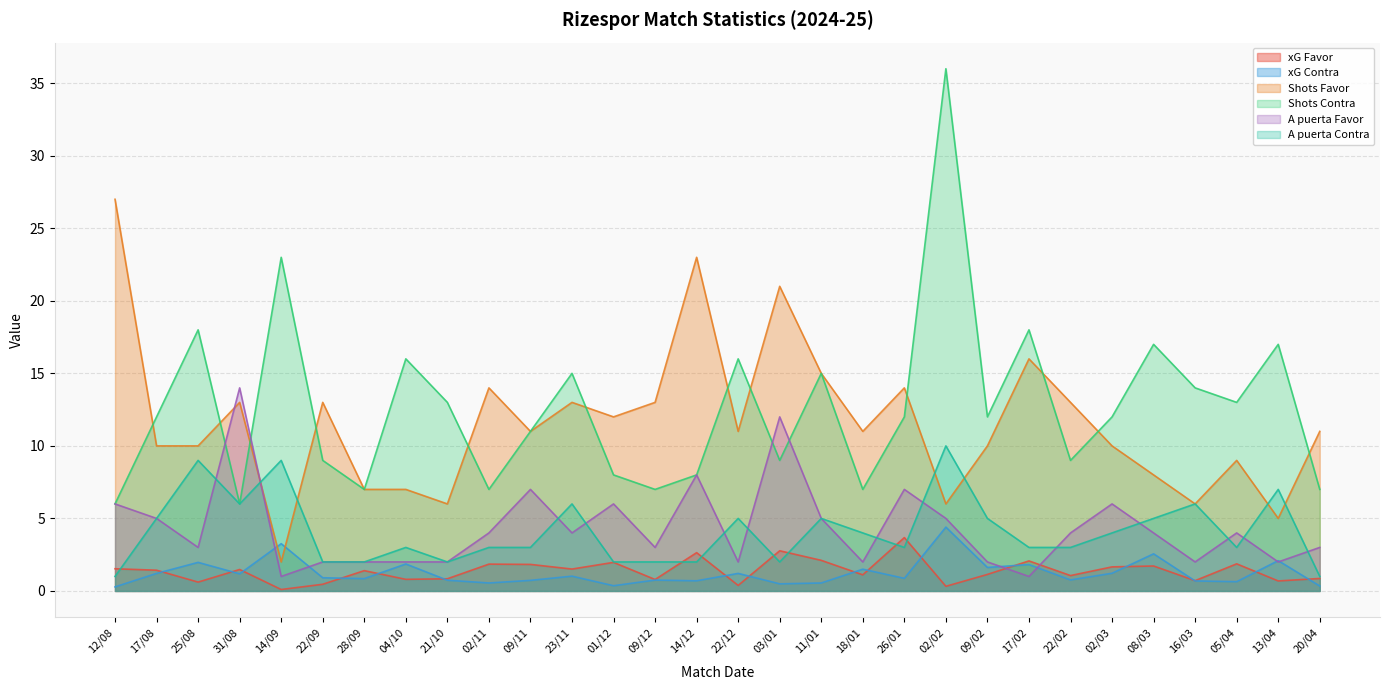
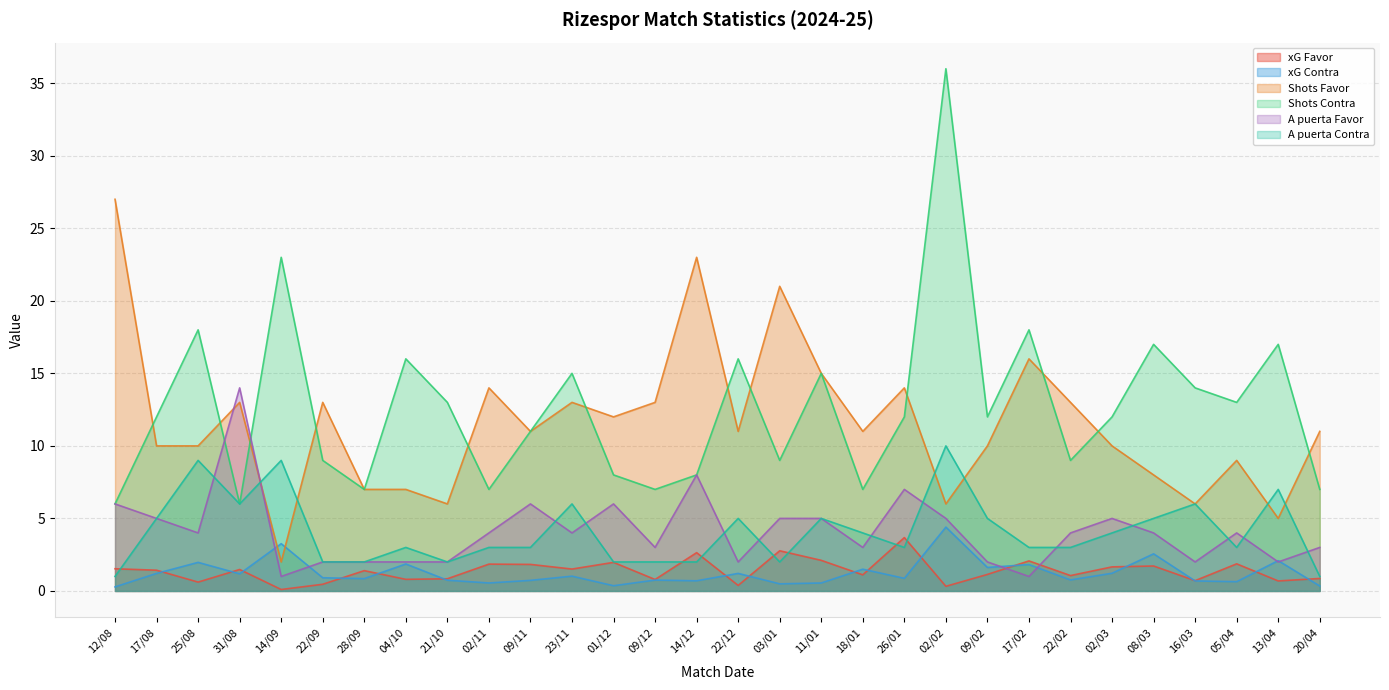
A puerta Favor, 25/08: 3 -> 4
A puerta Favor, 09/11: 7 -> 6
A puerta Favor, 03/01: 12 -> 5
A puerta Favor, 18/01: 2 -> 3
A puerta Favor, 02/03: 6 -> 5
